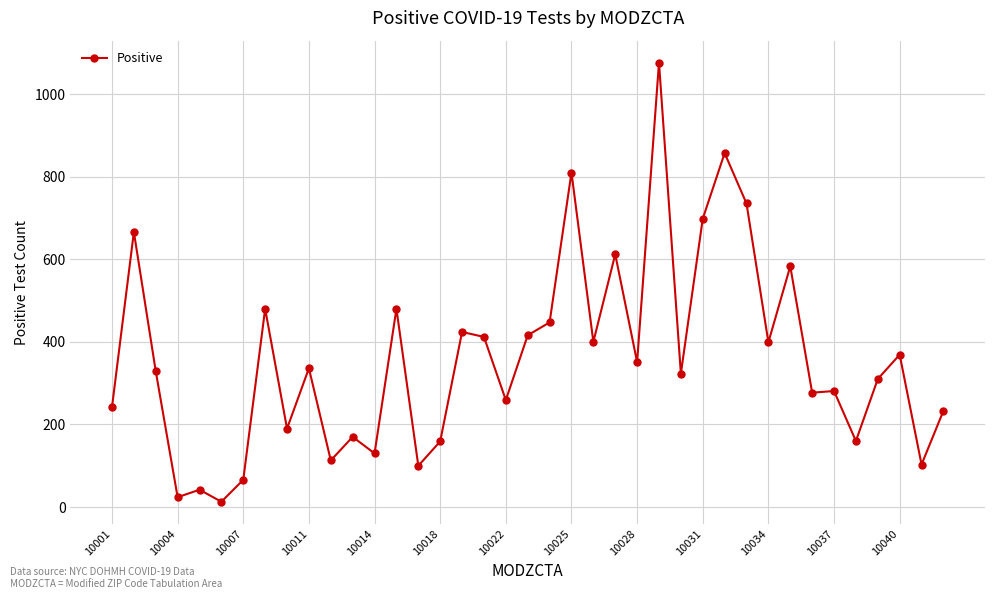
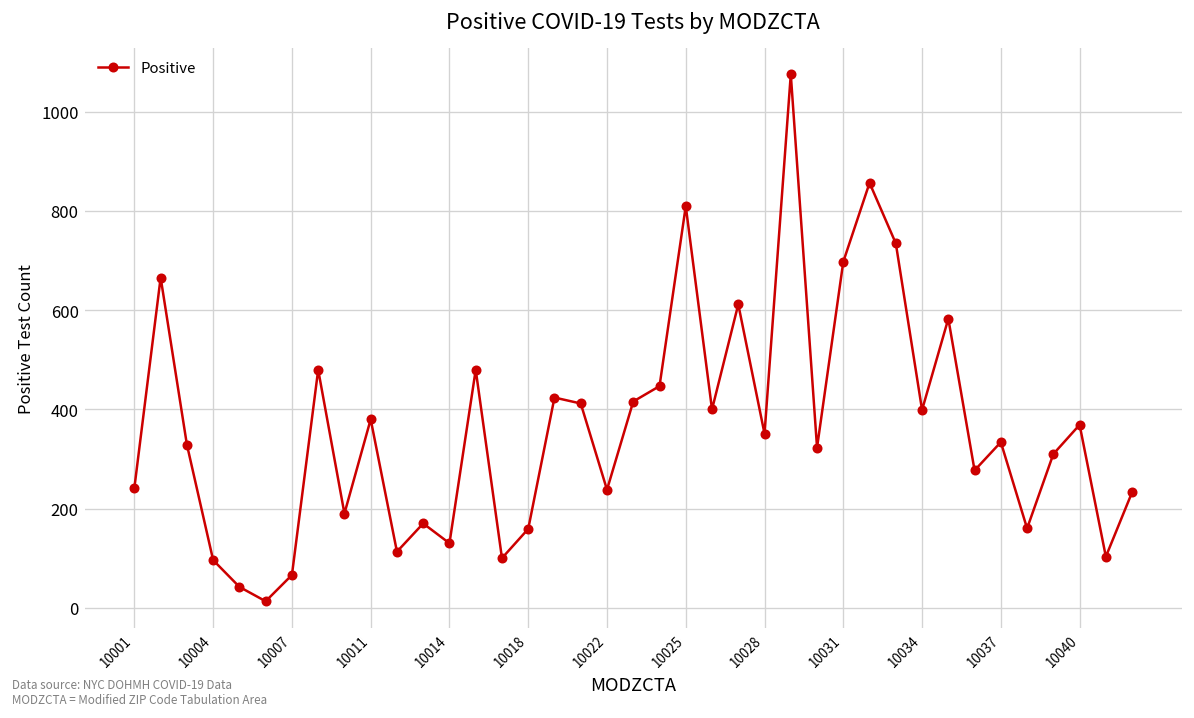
10004: 20 -> 100
10011: 340 -> 380
10022: 260 -> 240
10037: 280 -> 330
